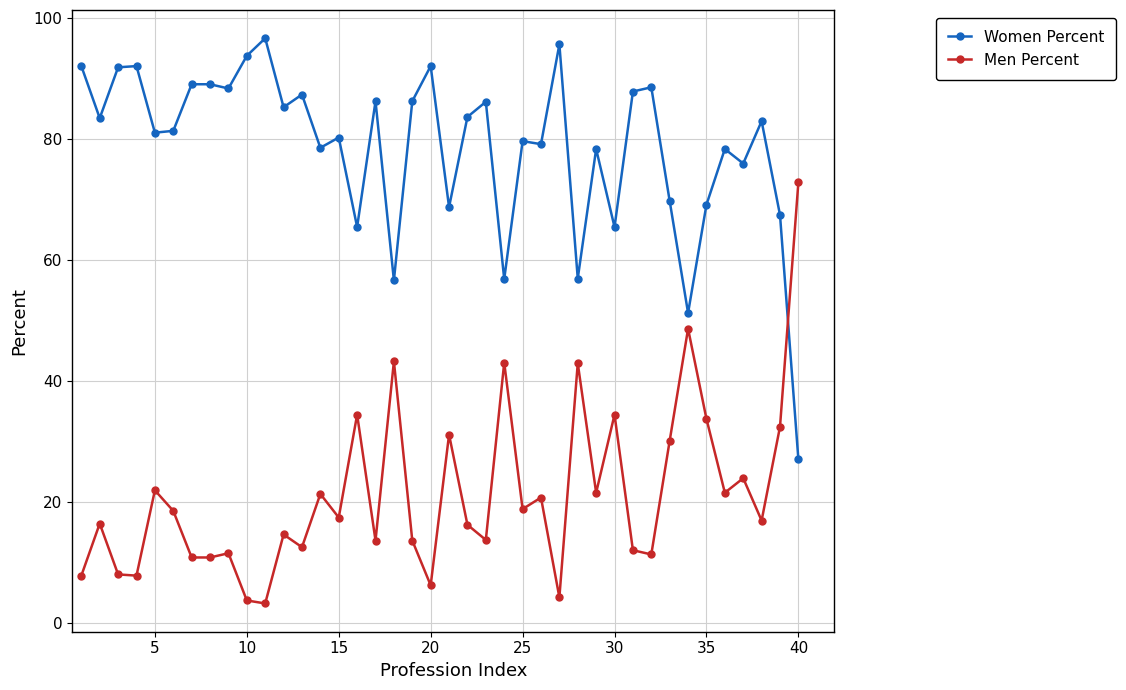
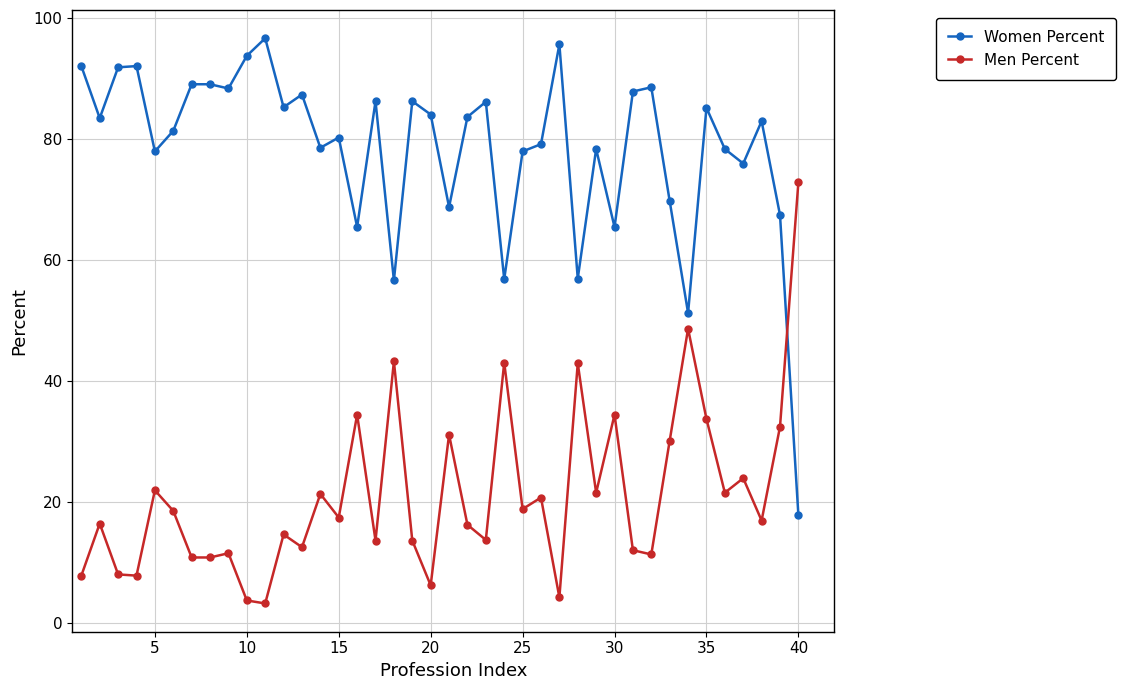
Women Percent, 5: 81 -> 78
Women Percent, 20: 92 -> 84
Women Percent, 25: 80 -> 78
Women Percent, 35: 69 -> 85
Women Percent, 40: 27 -> 18
